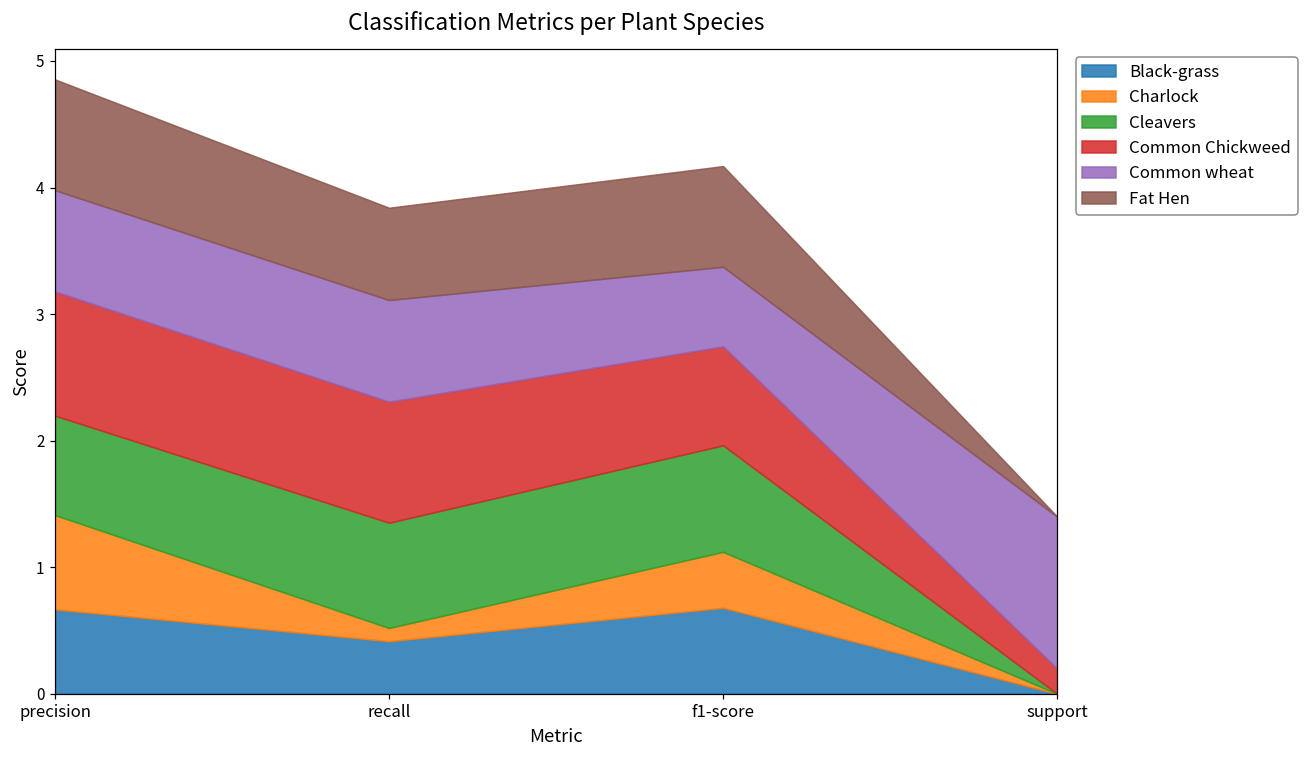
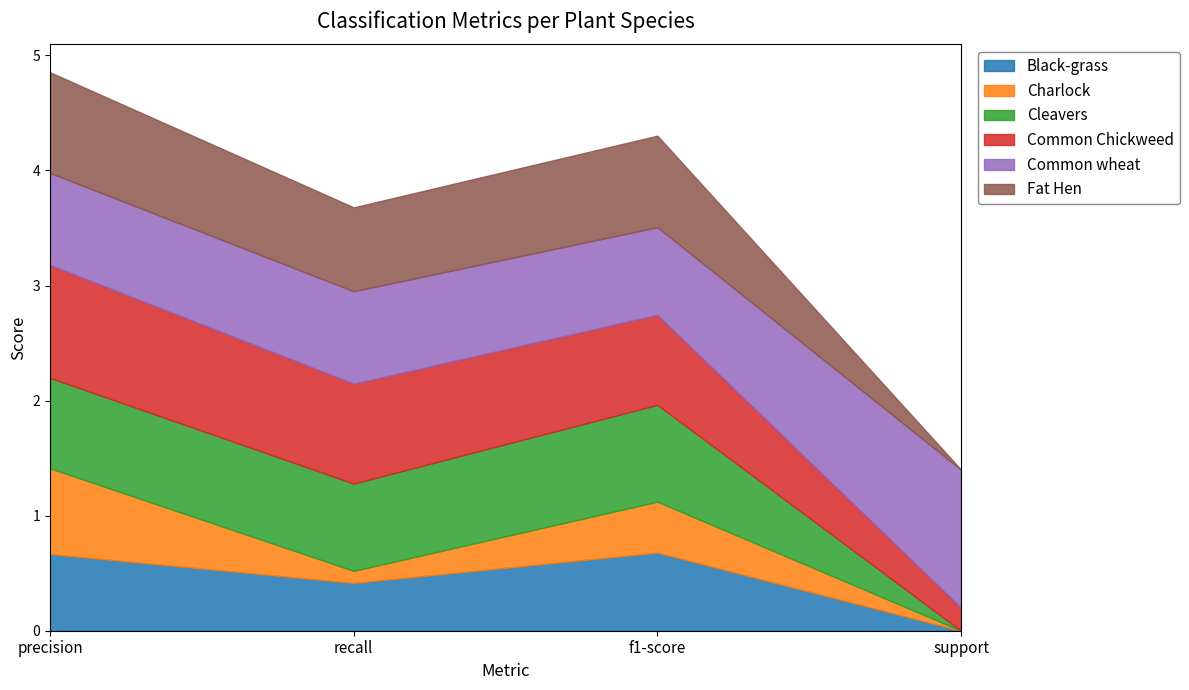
Cleavers, recall: 0.83 -> 0.76
Common Chickweed, recall: 0.96 -> 0.87
Common wheat, f1-score: 0.63 -> 0.76
